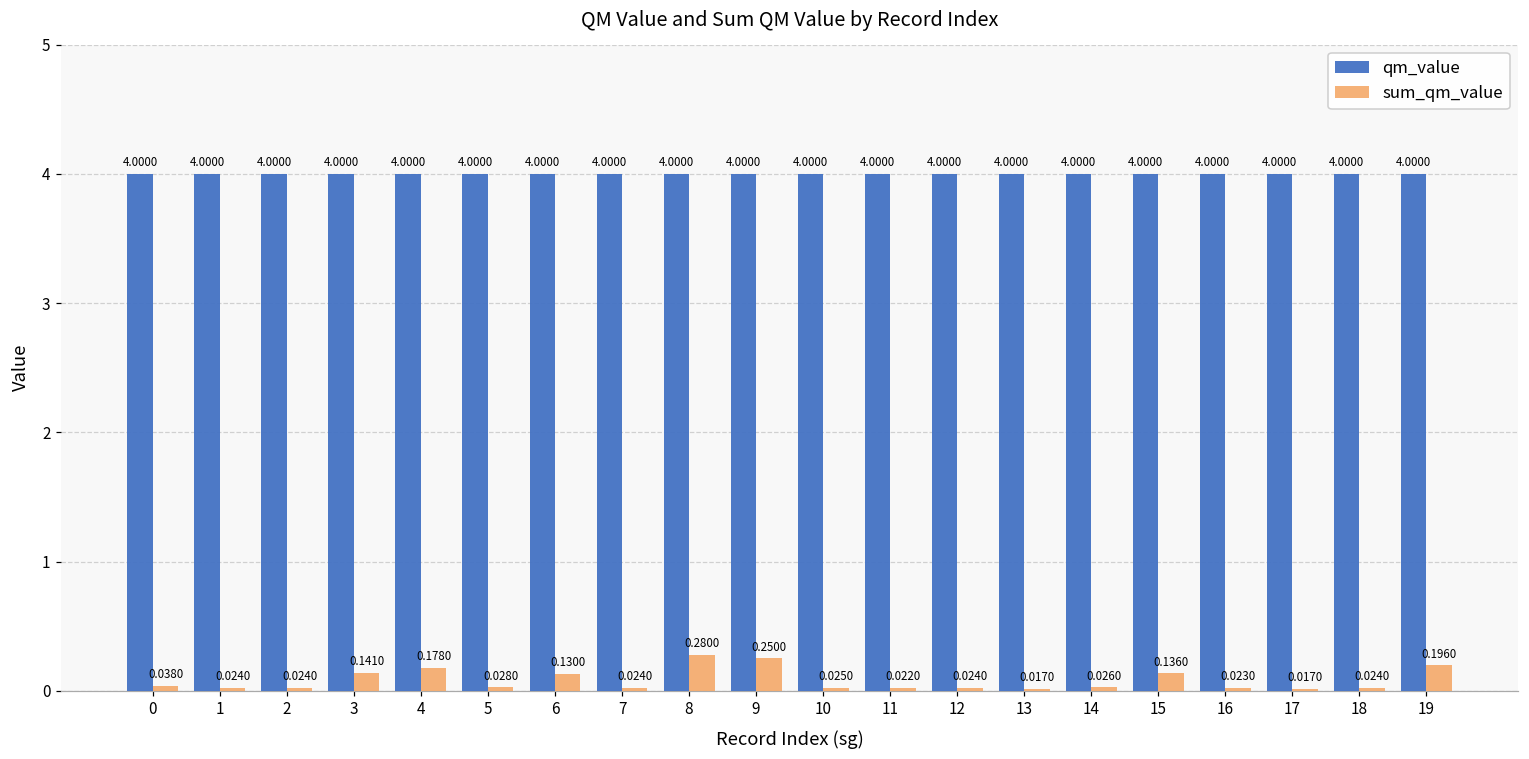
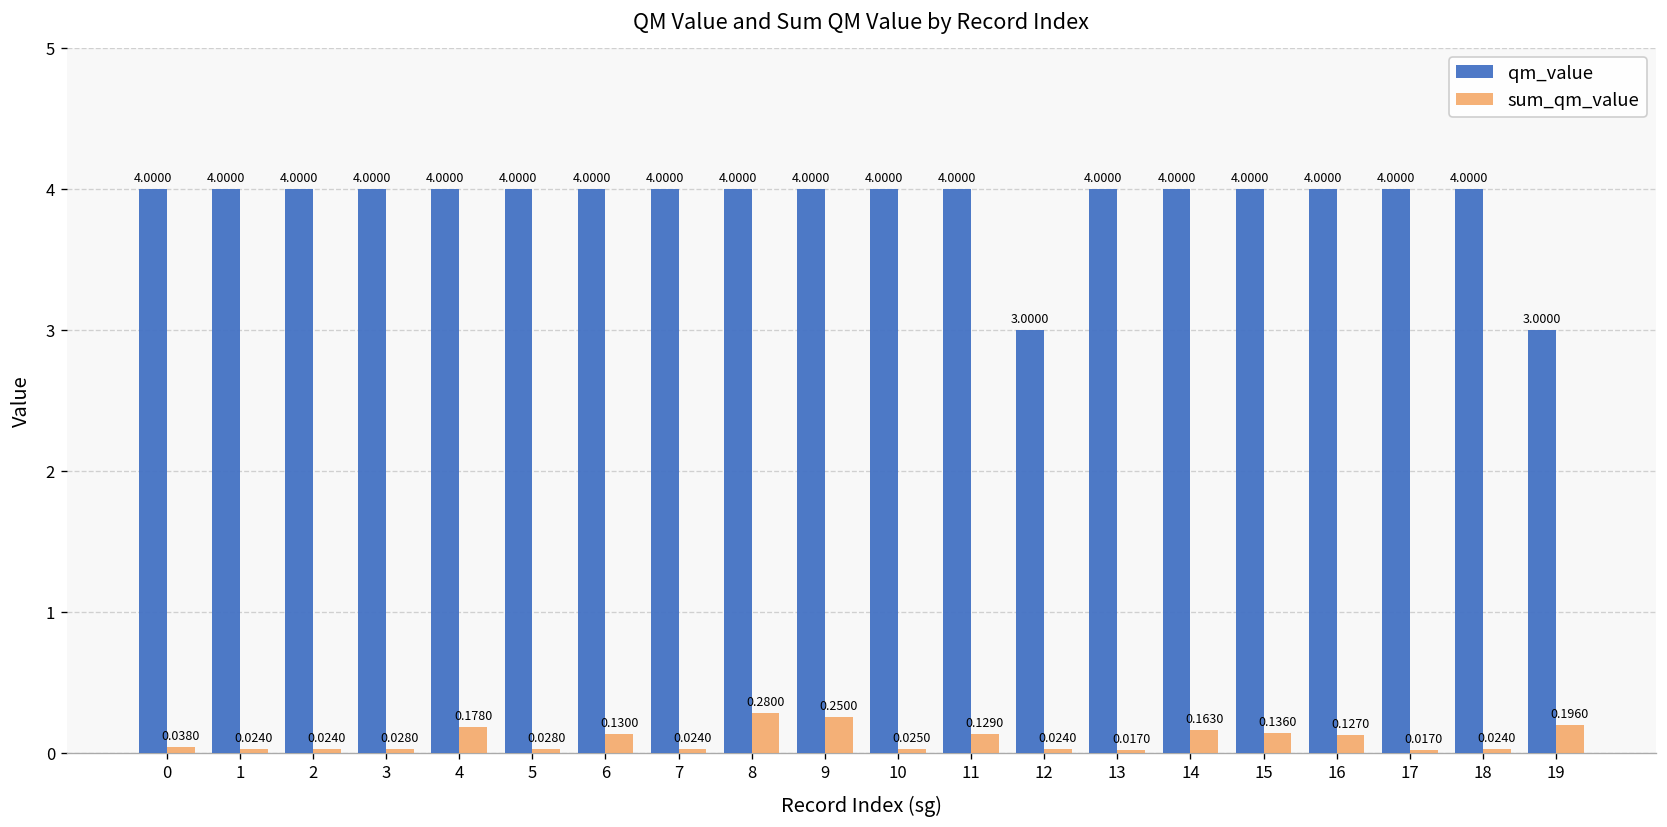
sum_qm_value, 3: 0.1410 -> 0.0280
sum_qm_value, 11: 0.0220 -> 0.1290
qm_value, 12: 4.0000 -> 3.0000
sum_qm_value, 14: 0.0260 -> 0.1630
sum_qm_value, 16: 0.0230 -> 0.1270
qm_value, 19: 4.0000 -> 3.0000
